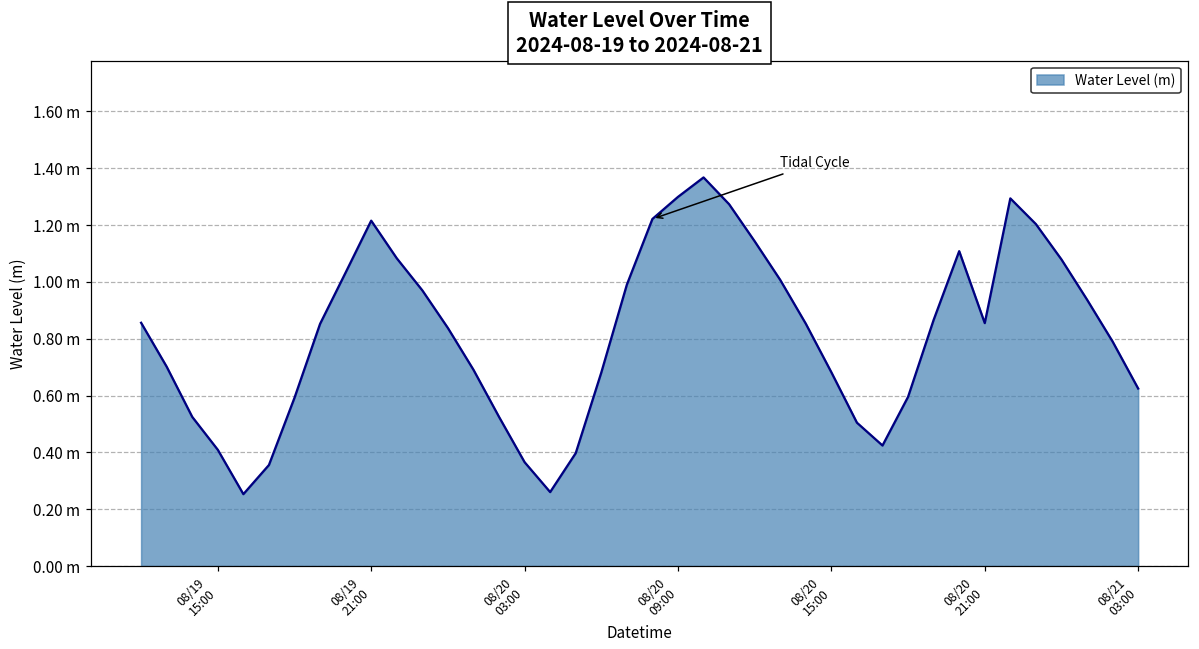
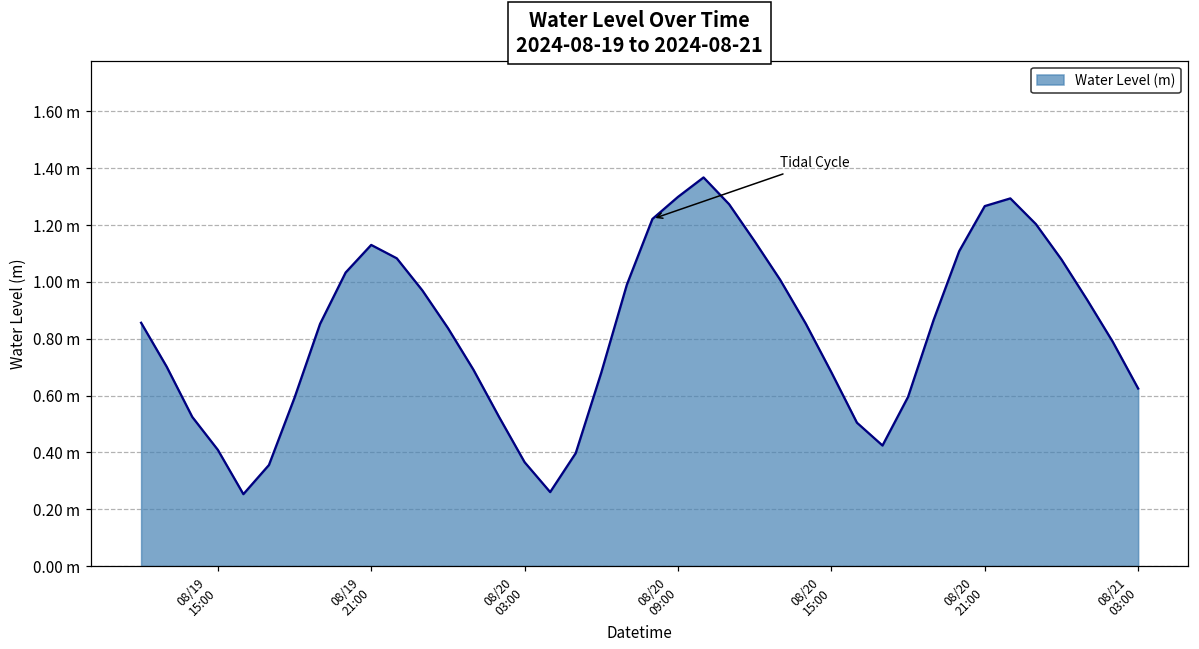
08/19 21:00: 1.22 m -> 1.13 m
08/20 21:00: 0.85 m -> 1.27 m
